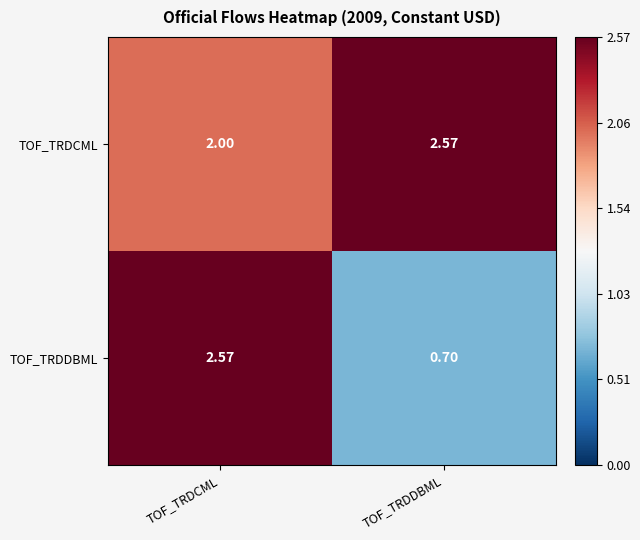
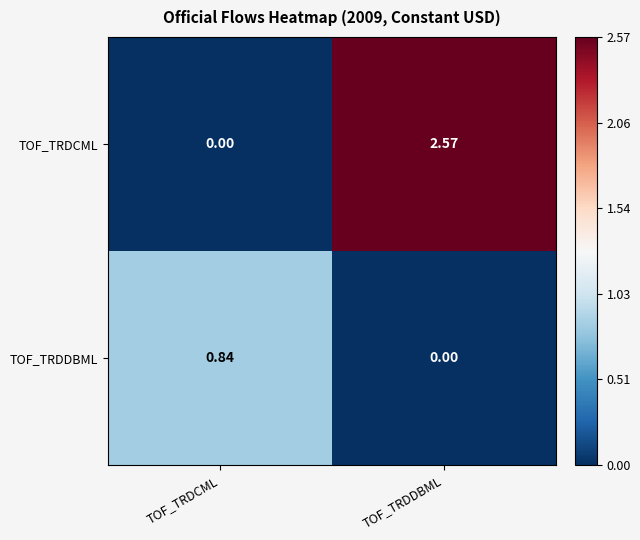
TOF_TRDCML, TOF_TRDCML: 2.00 -> 0.00
TOF_TRDDBML, TOF_TRDCML: 2.57 -> 0.84
TOF_TRDDBML, TOF_TRDDBML: 0.70 -> 0.00
